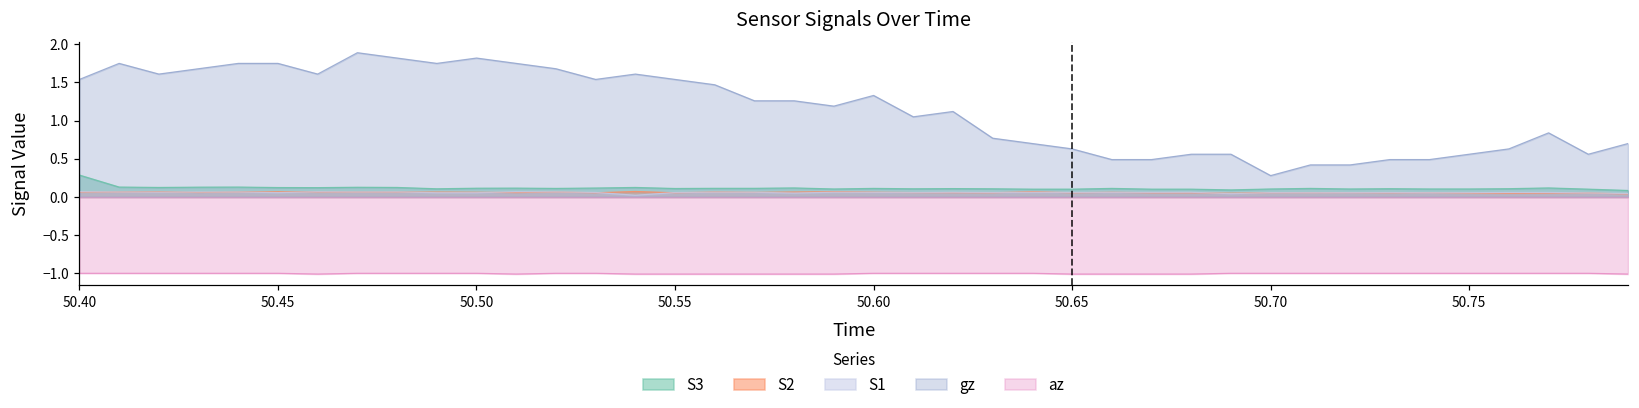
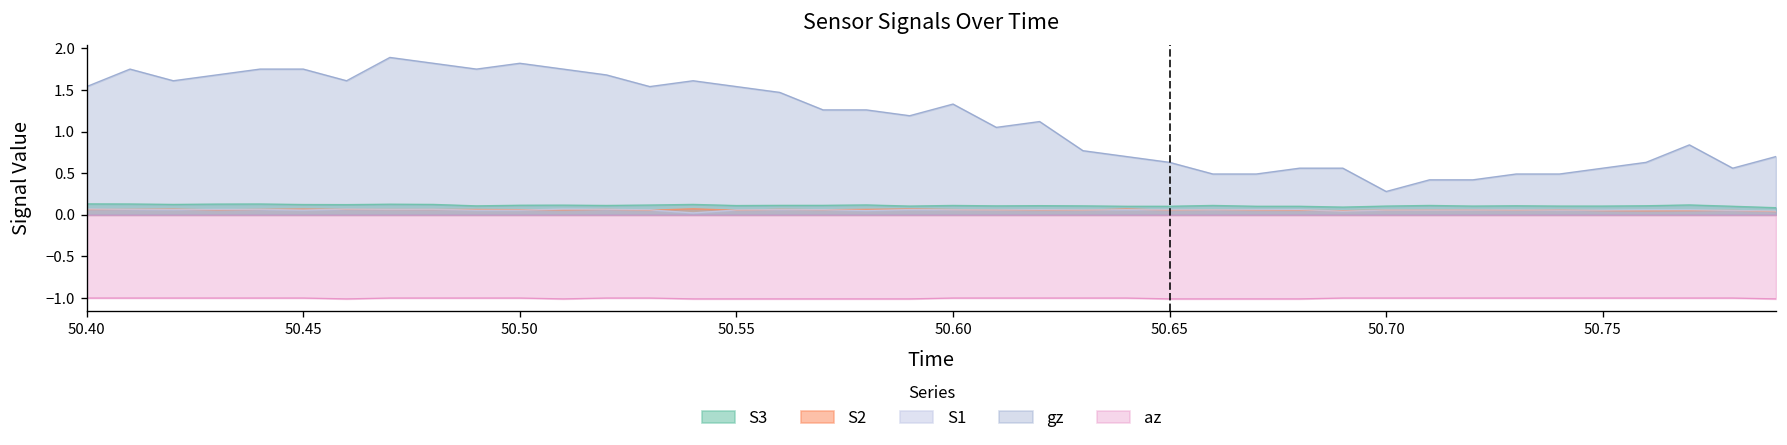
S3, 50.40: 0.3 -> 0.1
